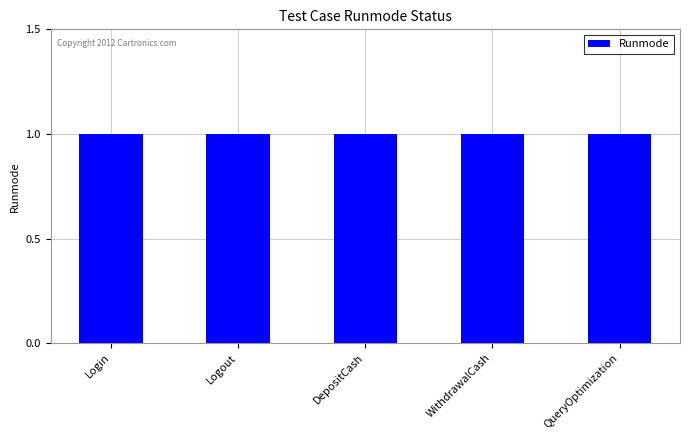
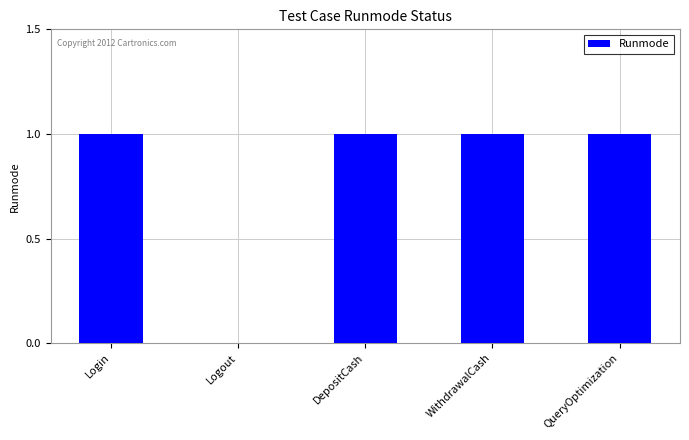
Logout: 1 -> 0
